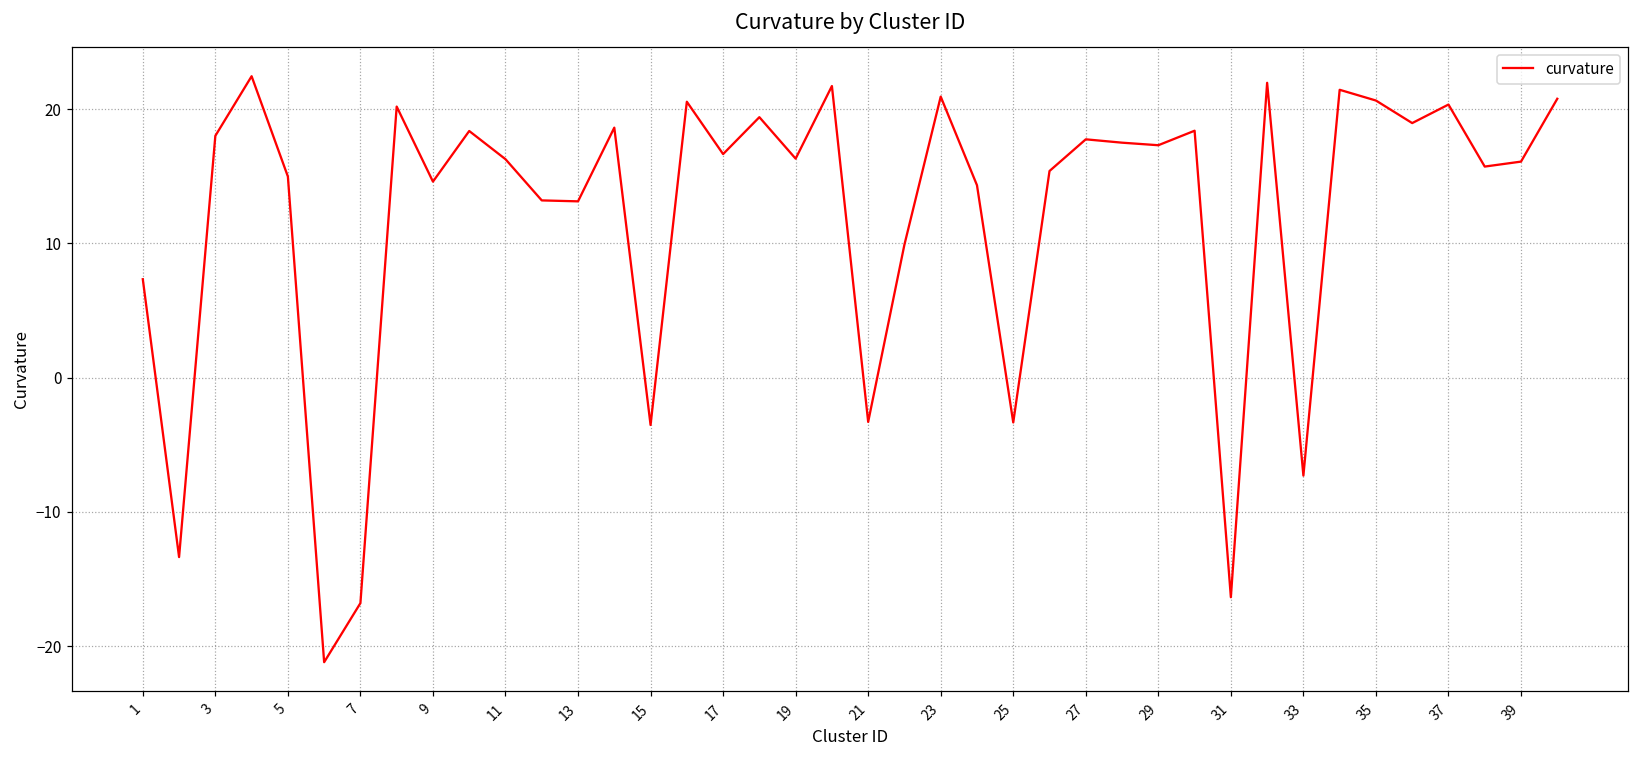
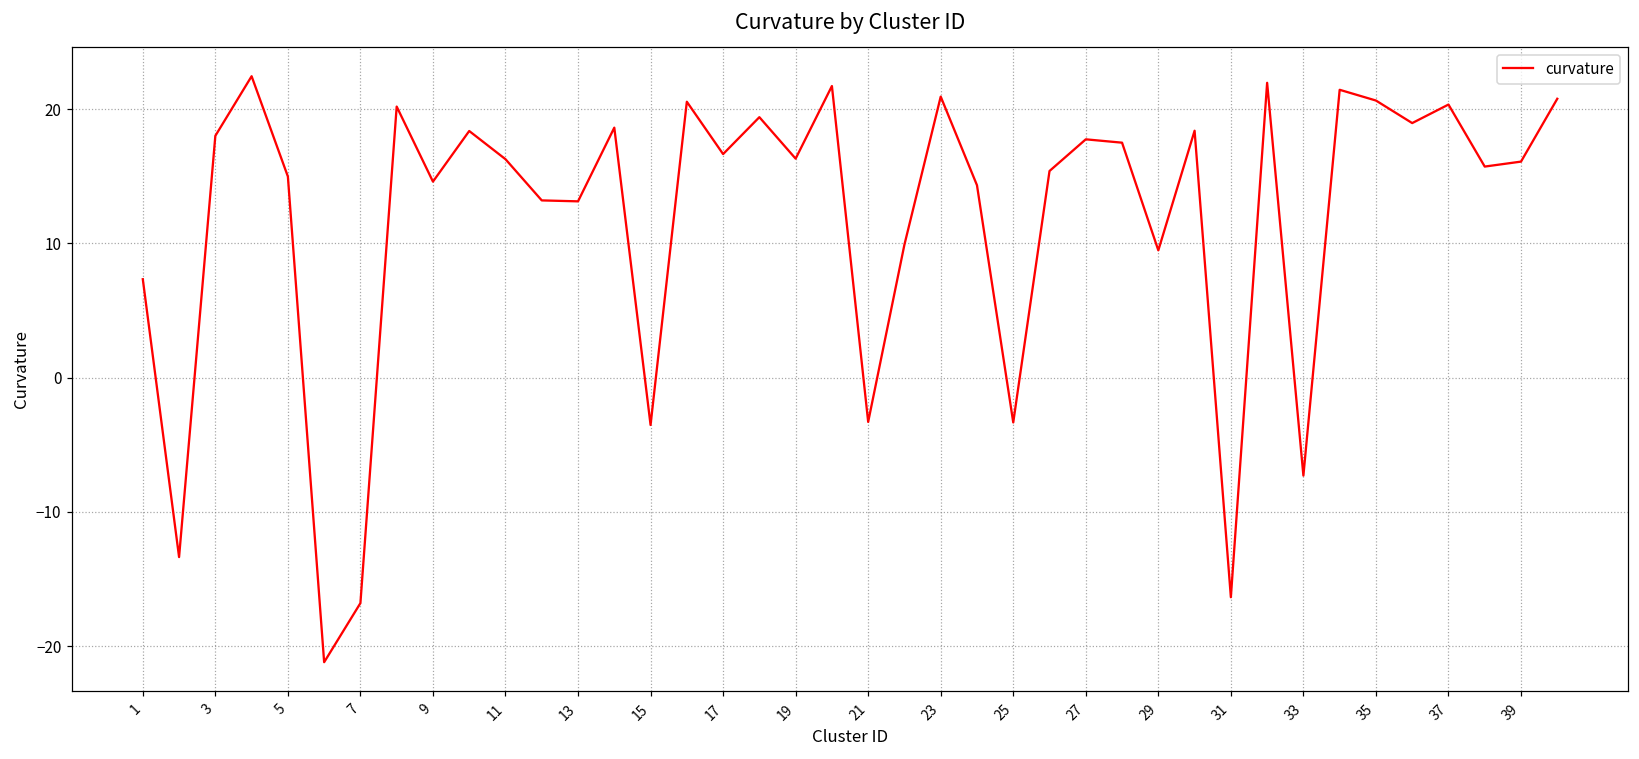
29: 17.3 -> 9.5
